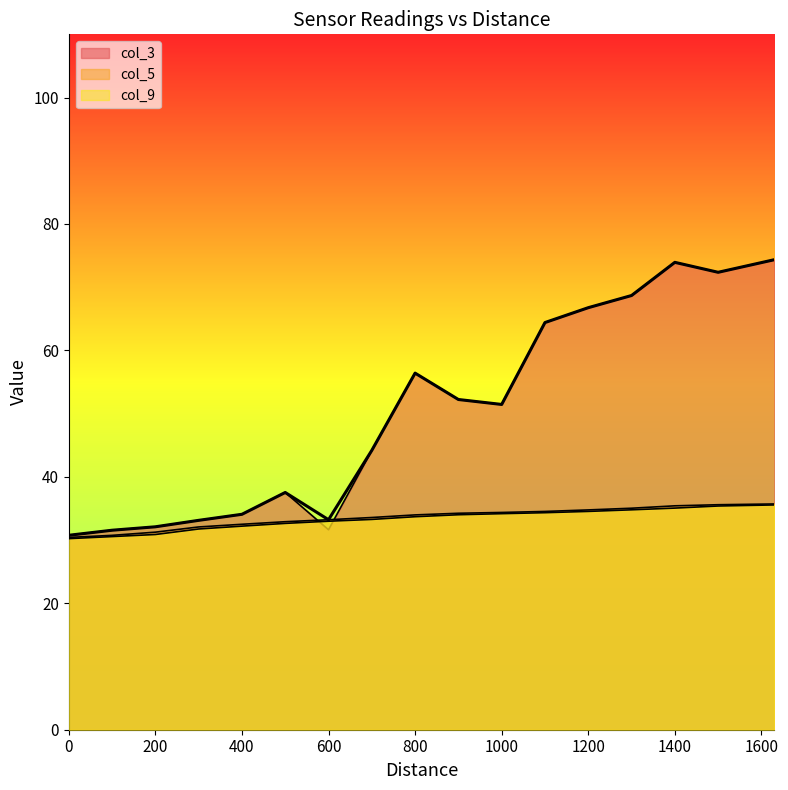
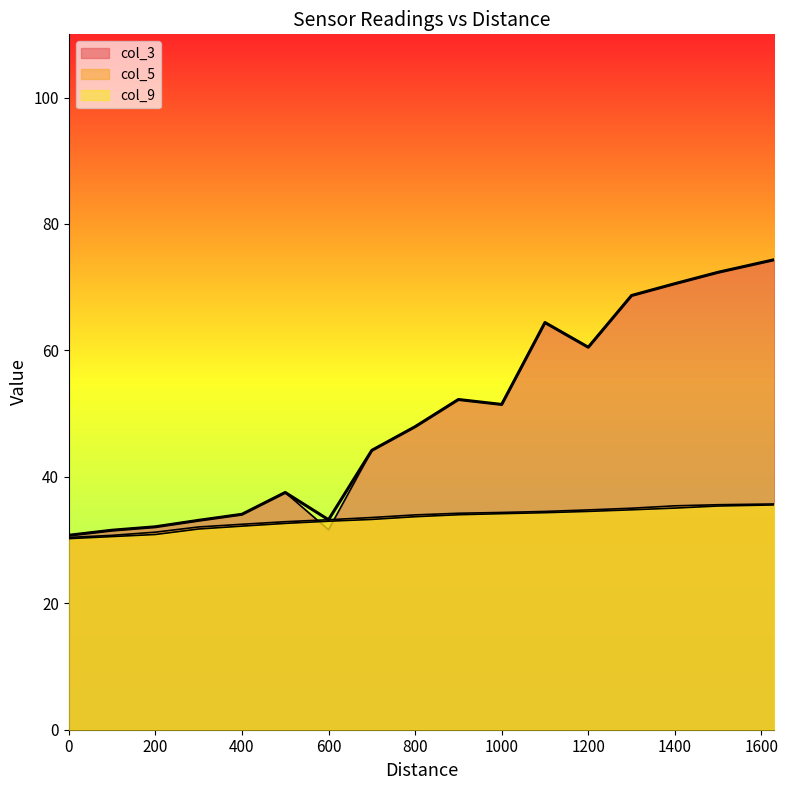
col_3, 800: 56 -> 48
col_3, 1200: 67 -> 61
col_3, 1400: 74 -> 71
